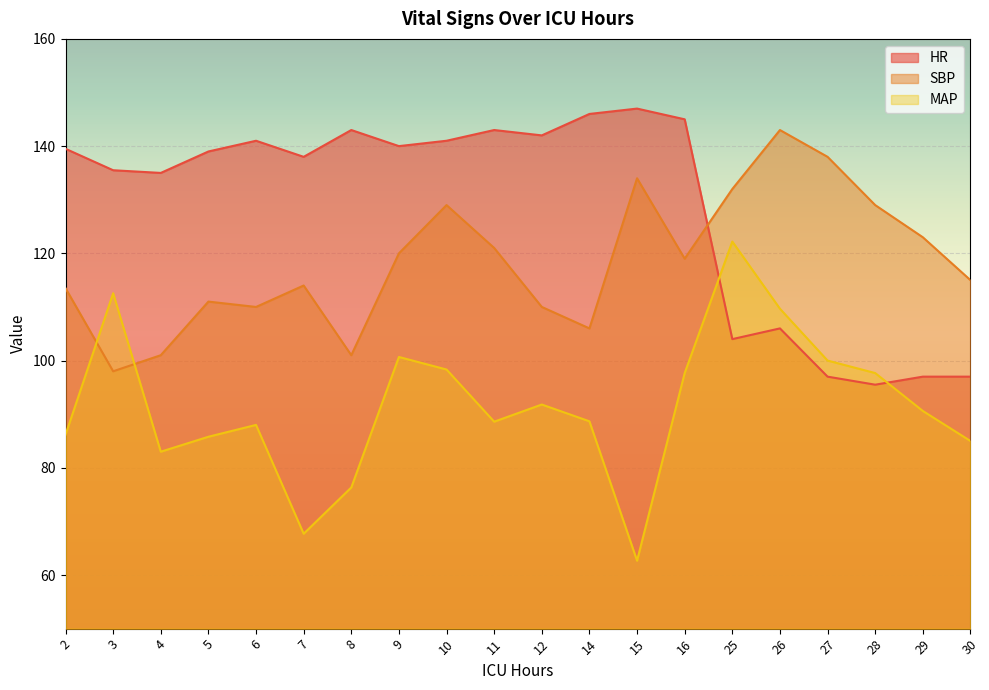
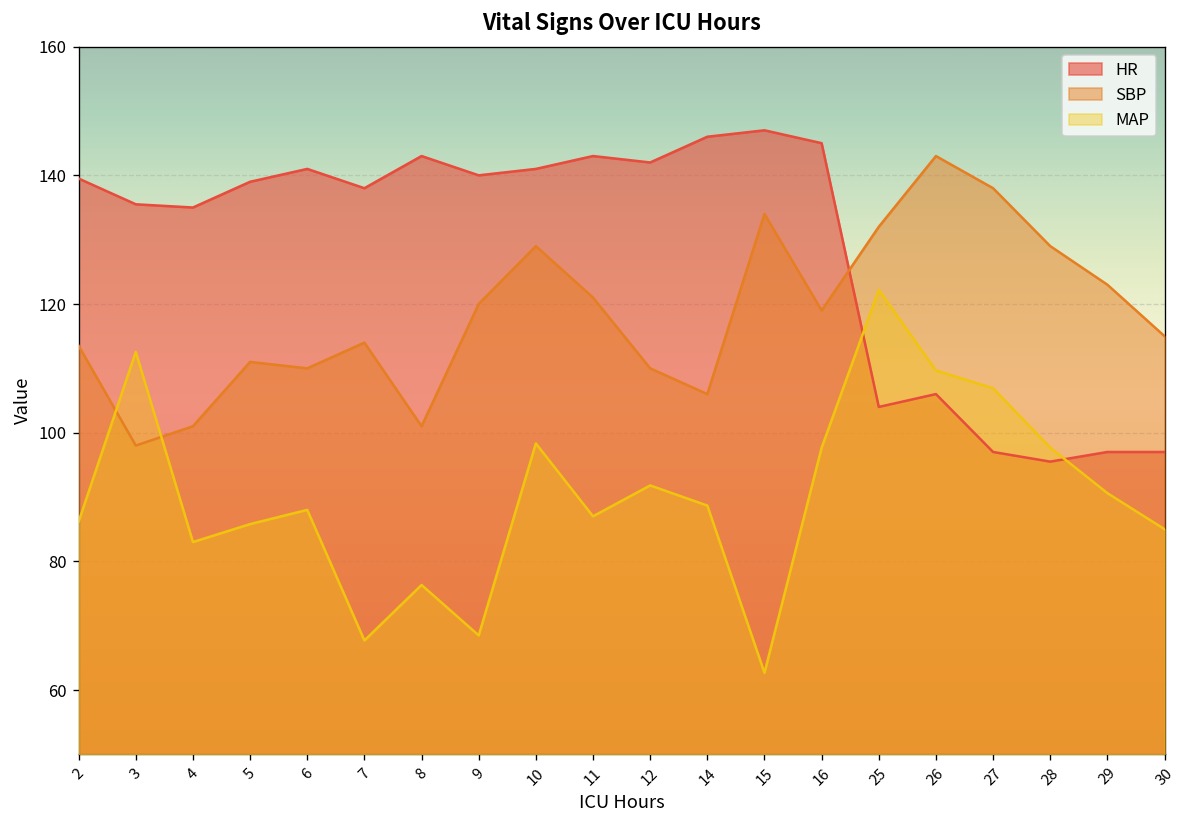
MAP, 9: 101 -> 68
MAP, 11: 89 -> 87
MAP, 27: 100 -> 107
